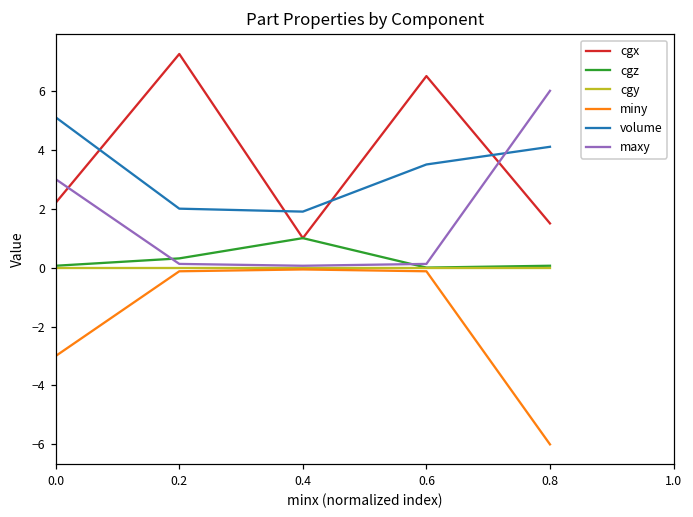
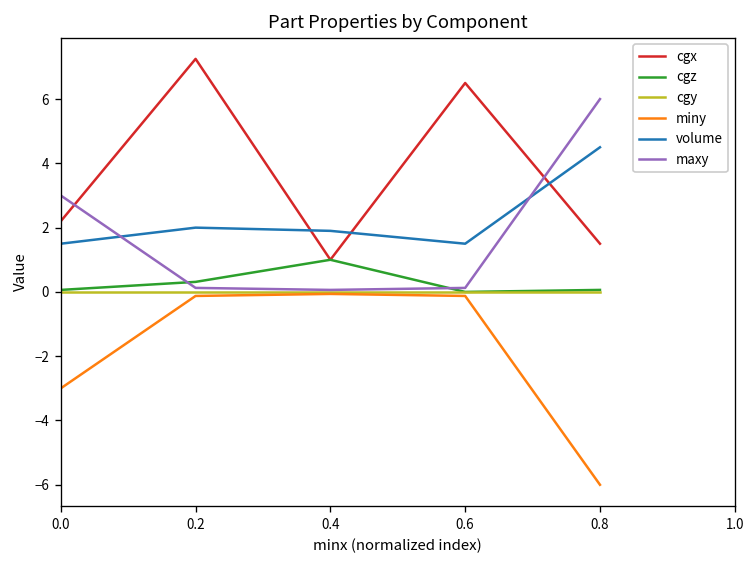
volume, 0.0: 5.1 -> 1.5
volume, 0.6: 3.5 -> 1.5
volume, 0.8: 4.1 -> 4.5
